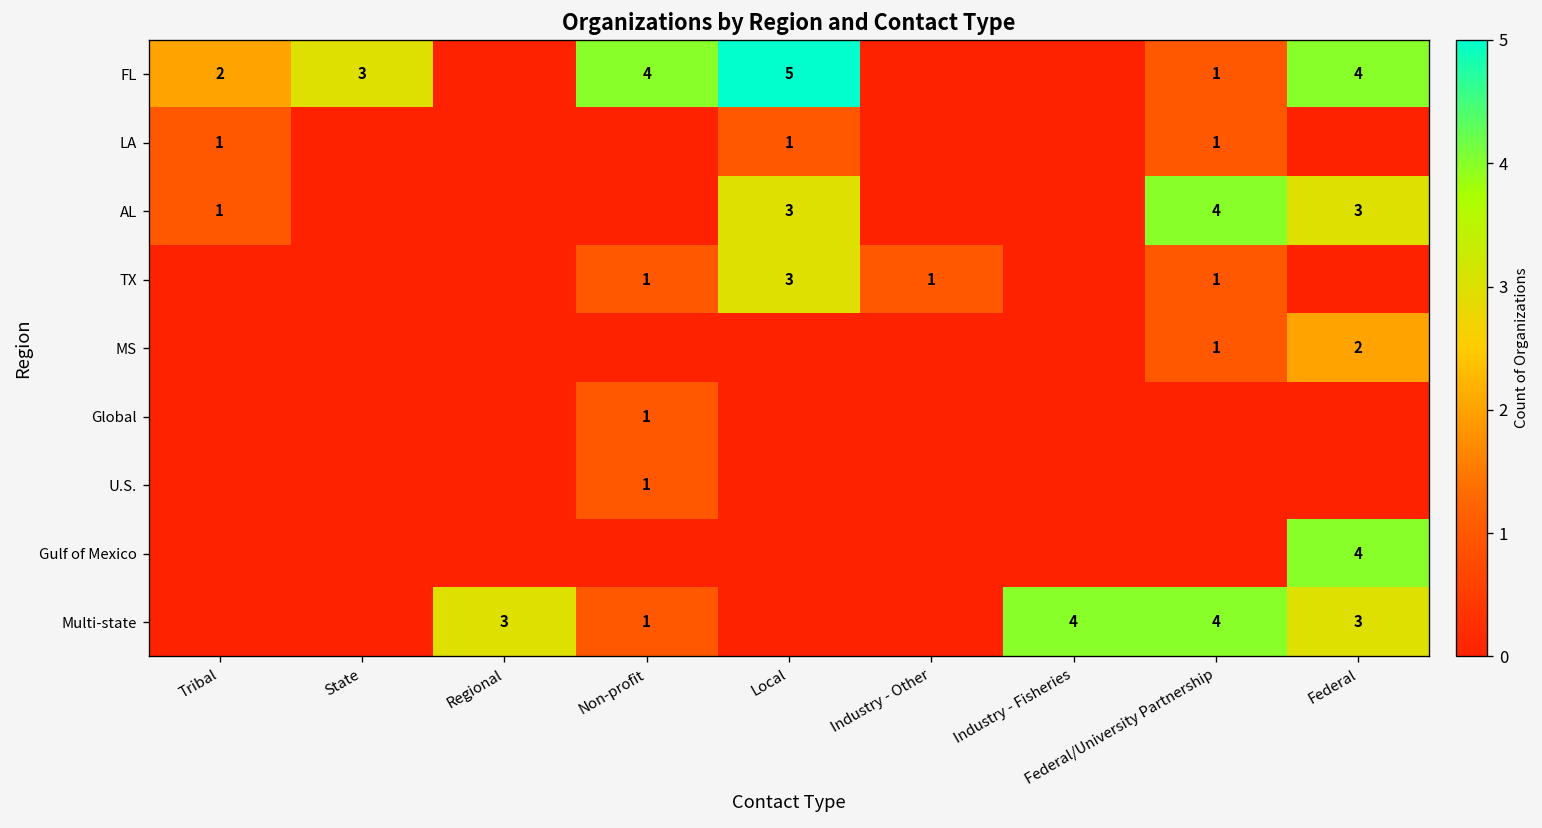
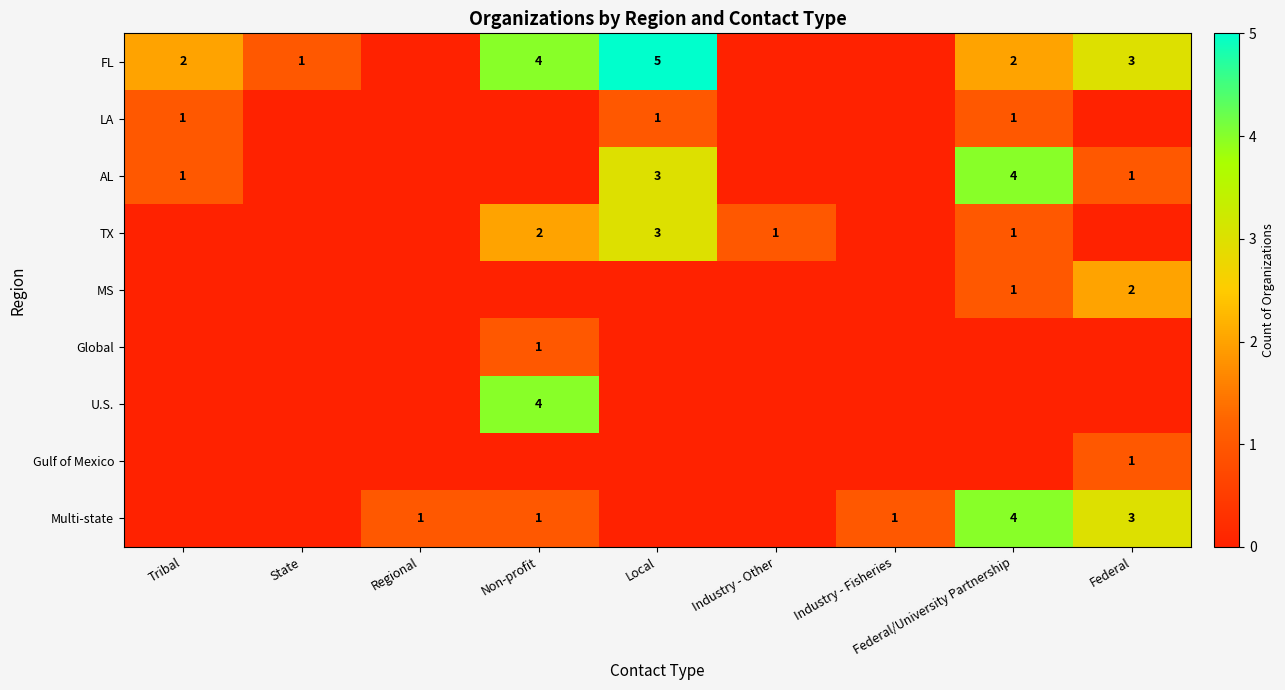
FL, State: 3 -> 1
FL, Federal/University Partnership: 1 -> 2
FL, Federal: 4 -> 3
AL, Federal: 3 -> 1
TX, Non-profit: 1 -> 2
U.S., Non-profit: 1 -> 4
Gulf of Mexico, Federal: 4 -> 1
Multi-state, Regional: 3 -> 1
Multi-state, Industry - Fisheries: 4 -> 1
